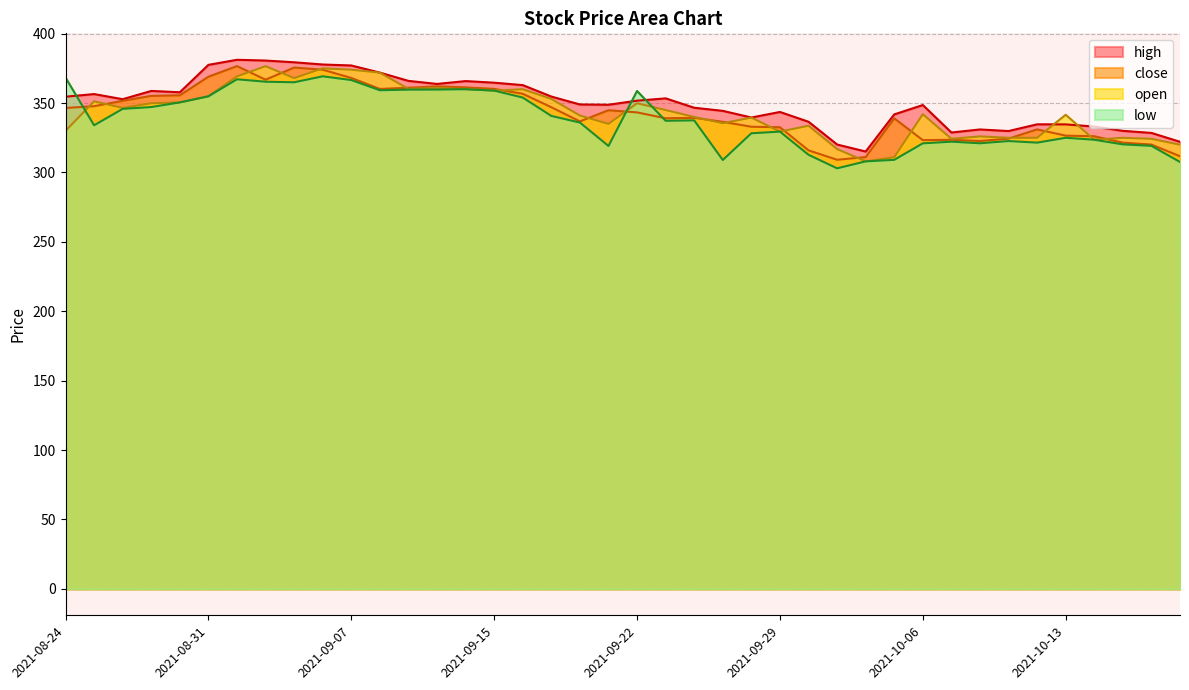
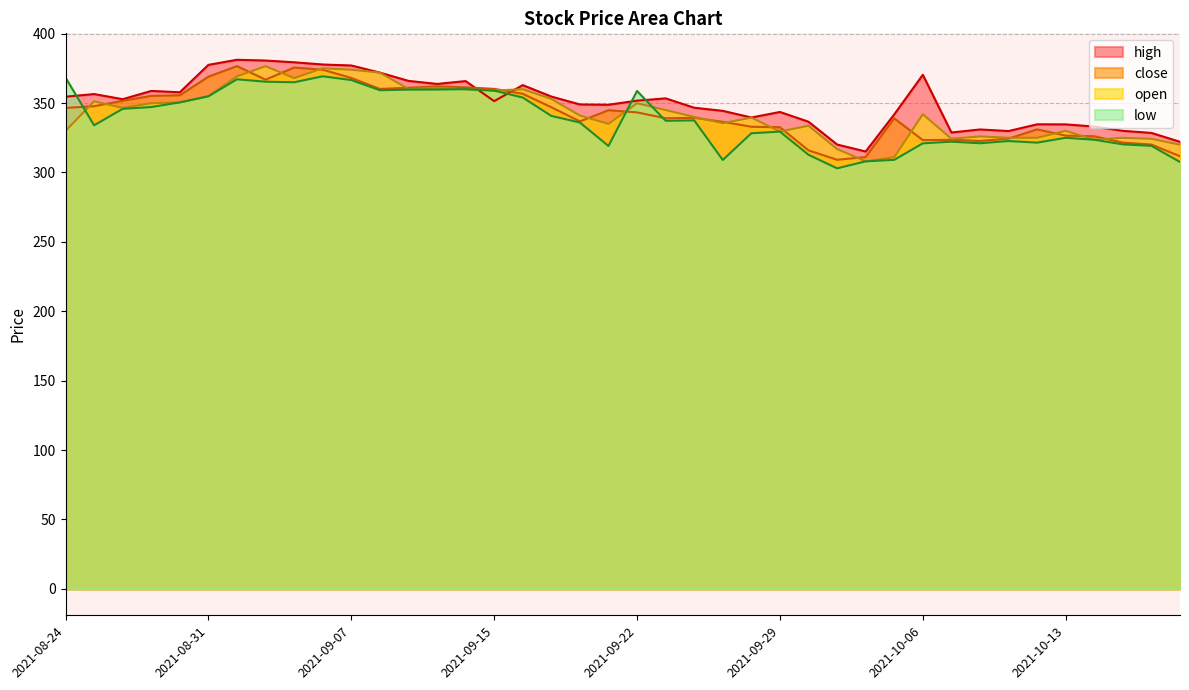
high, 2021-09-15: 365 -> 351
high, 2021-10-06: 349 -> 370
open, 2021-10-13: 342 -> 330
